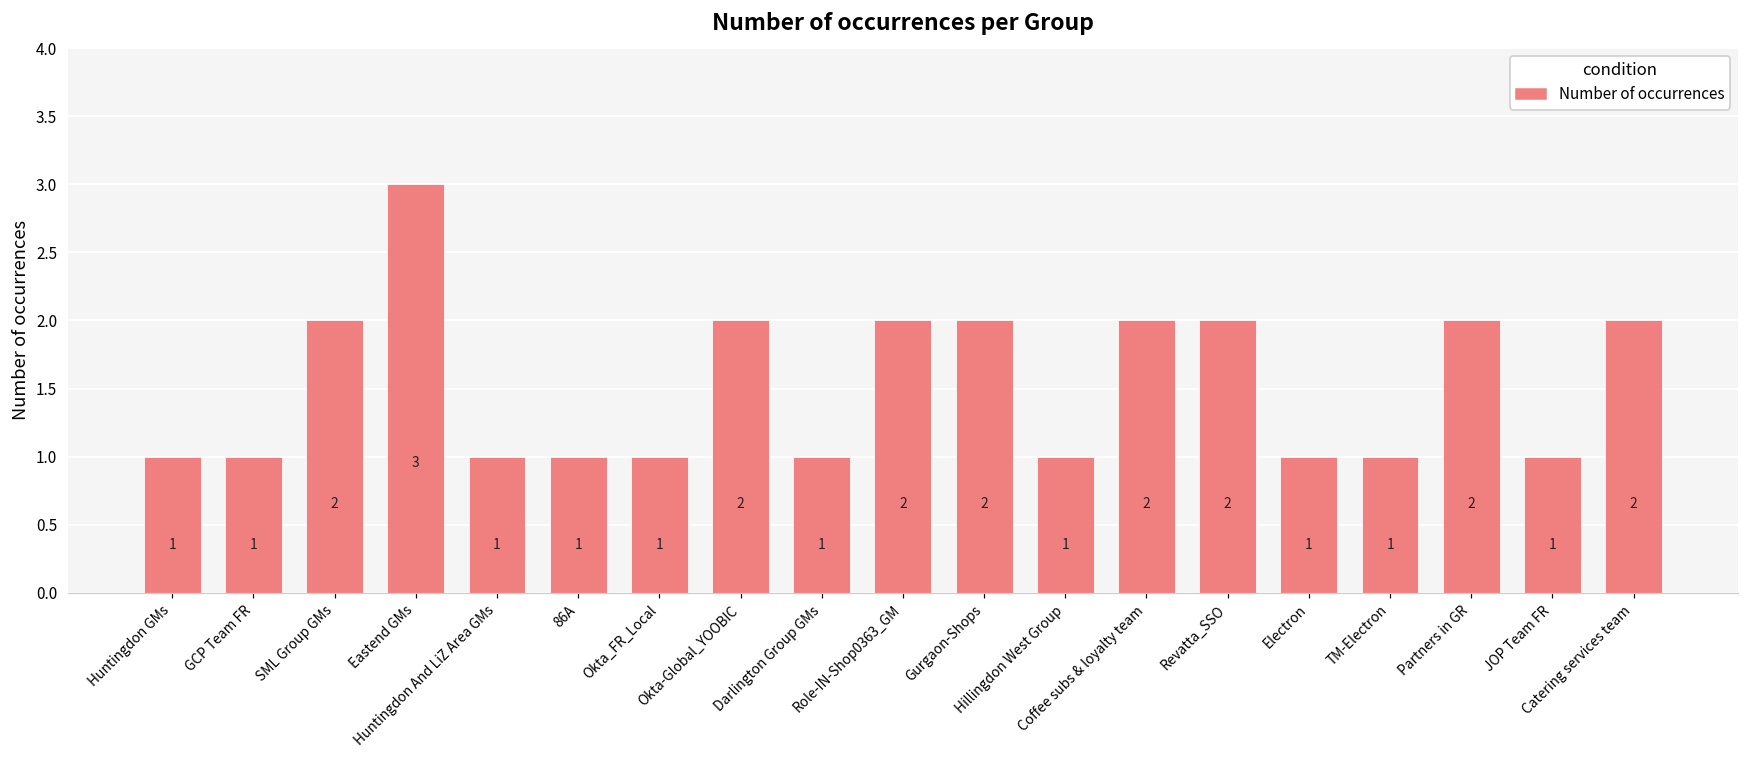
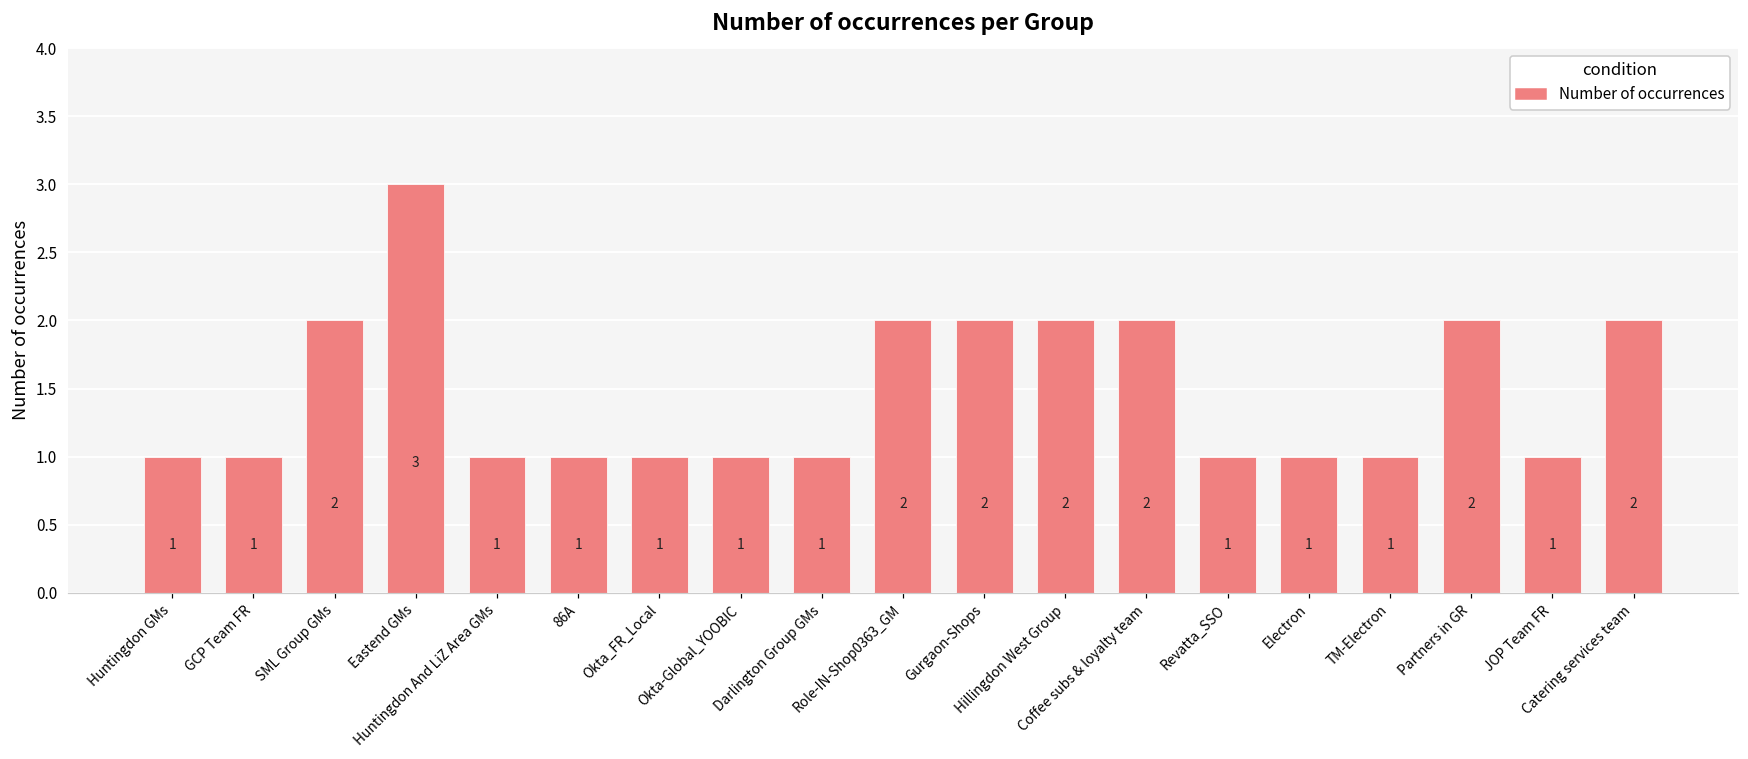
Okta-Global_YOOBIC: 2 -> 1
Hillingdon West Group: 1 -> 2
Revatta_SSO: 2 -> 1
